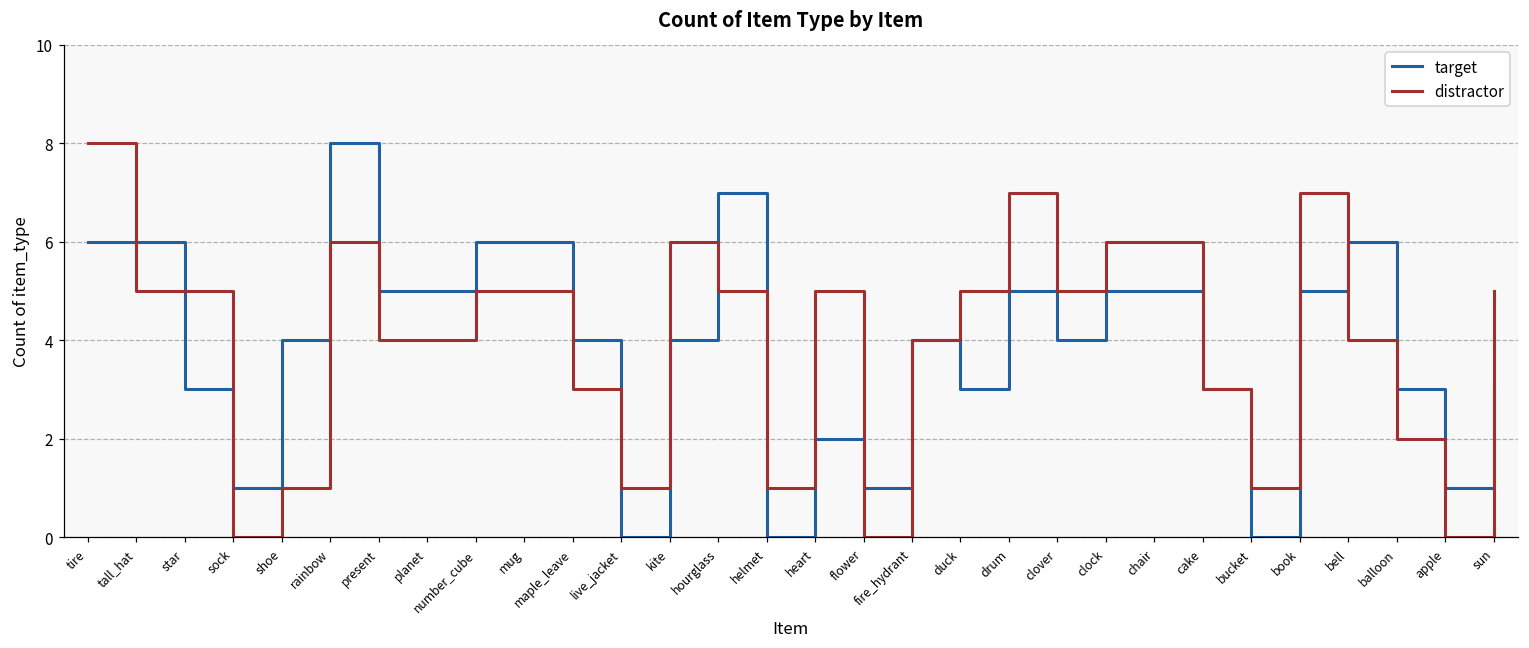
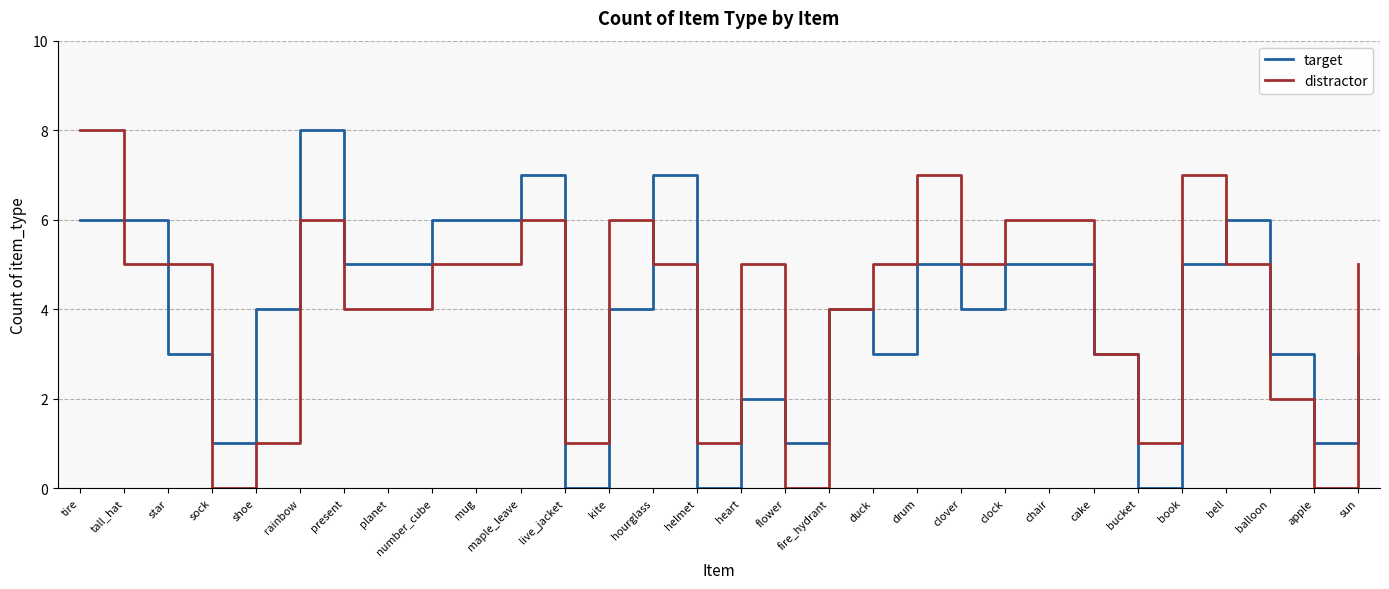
target, maple_leave: 4 -> 7
distractor, maple_leave: 3 -> 6
distractor, bell: 4 -> 5
